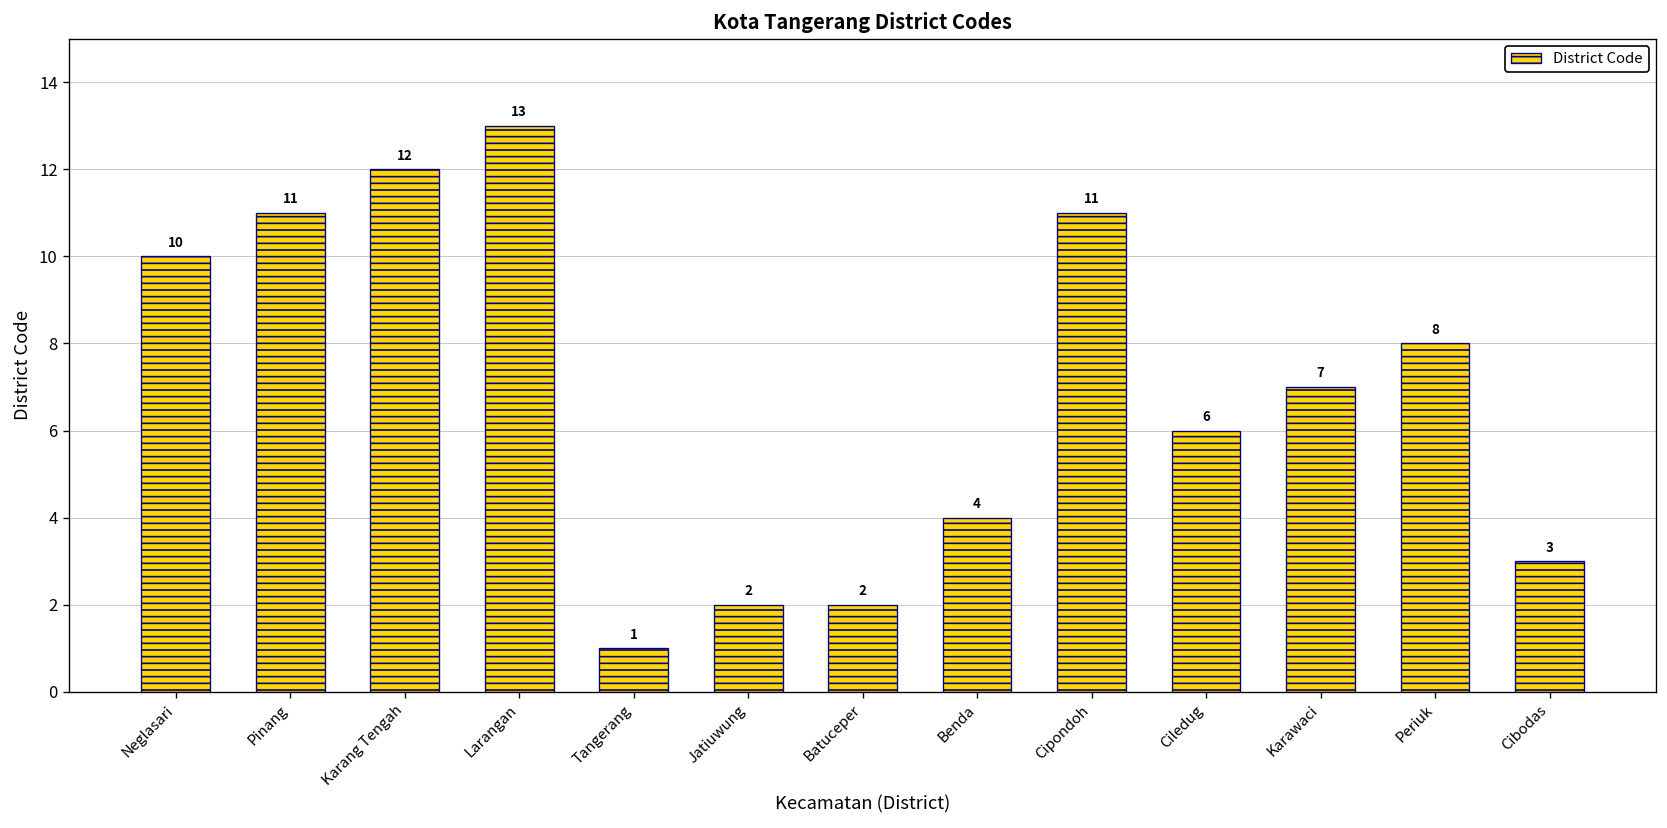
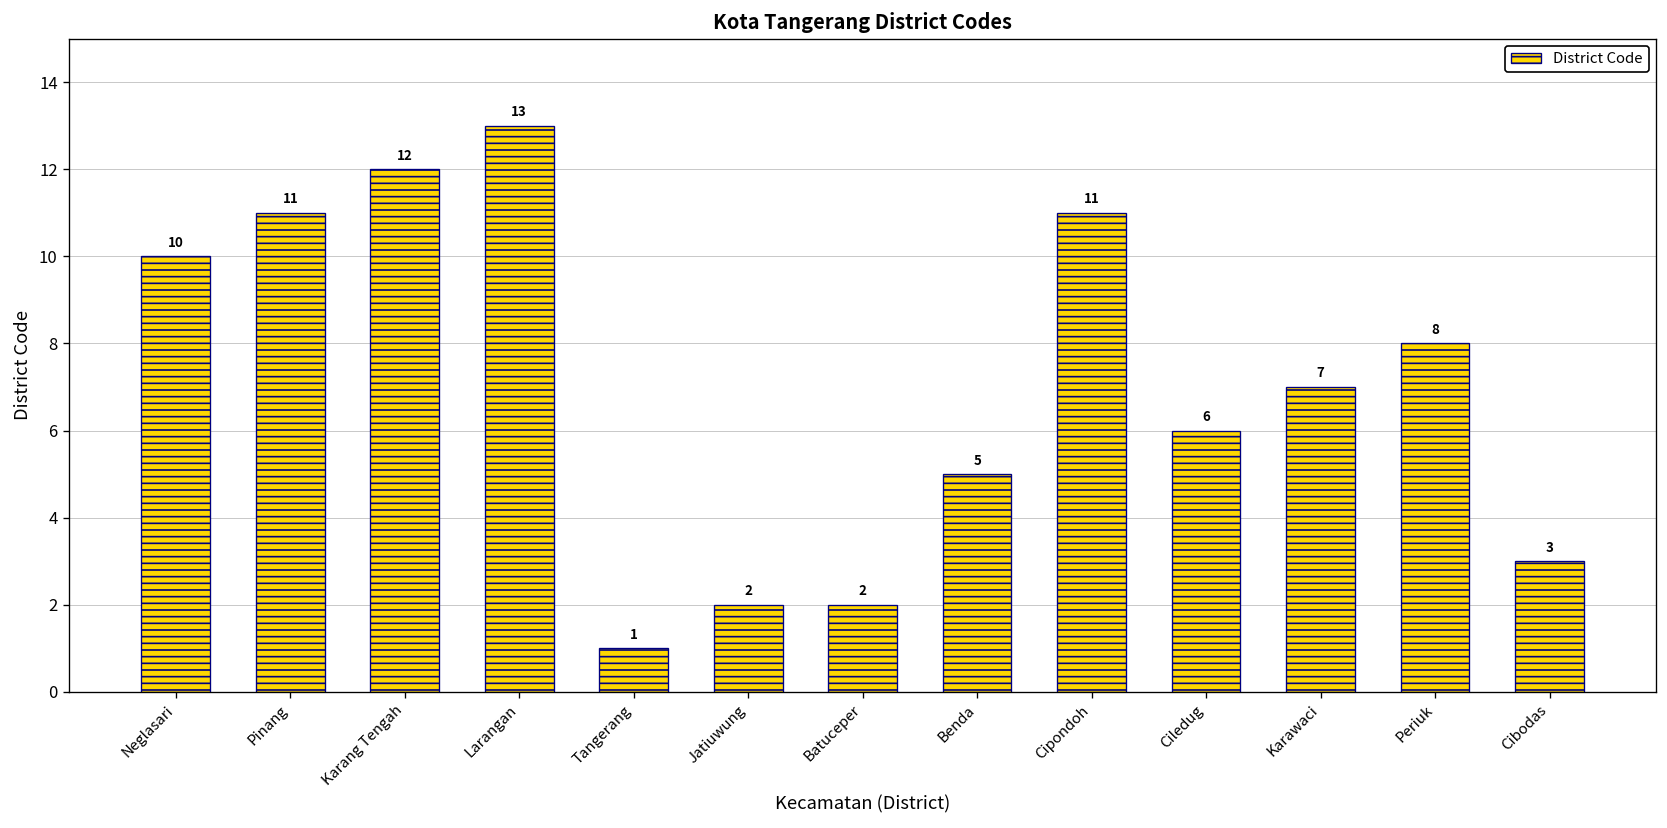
Benda: 4 -> 5
